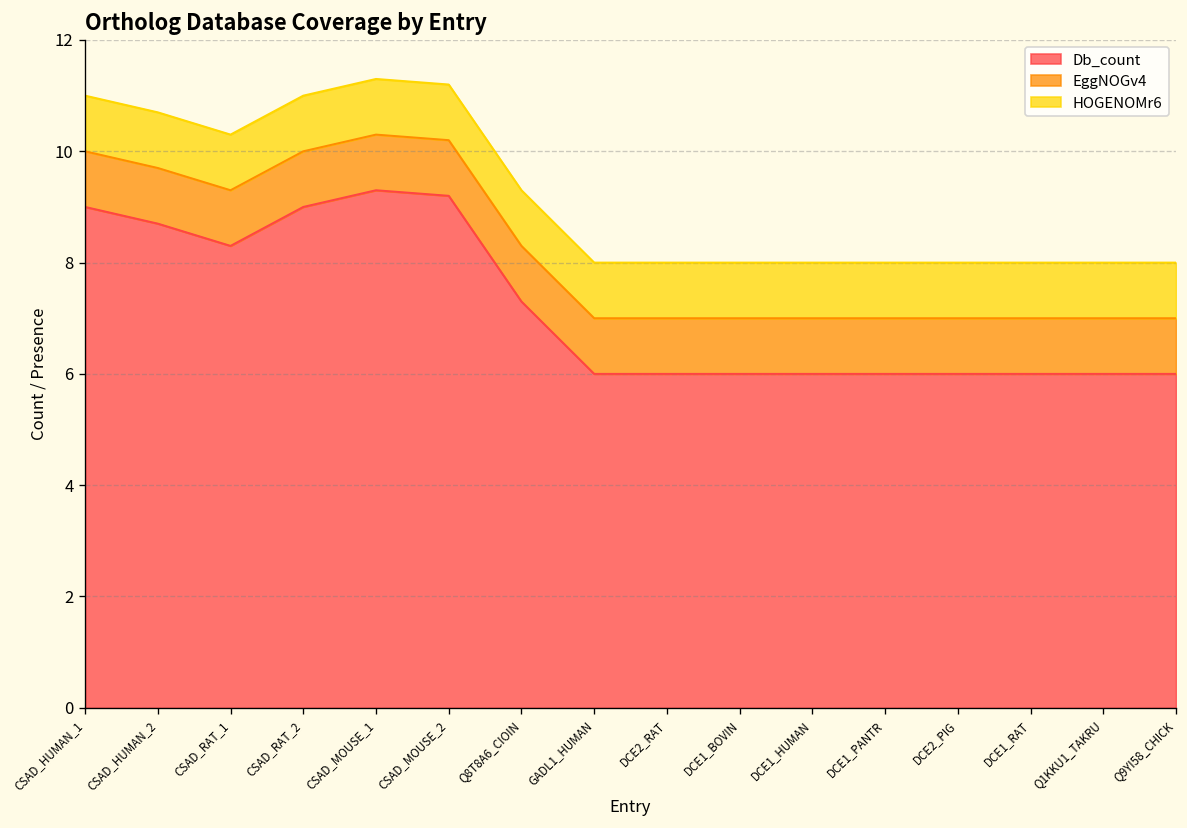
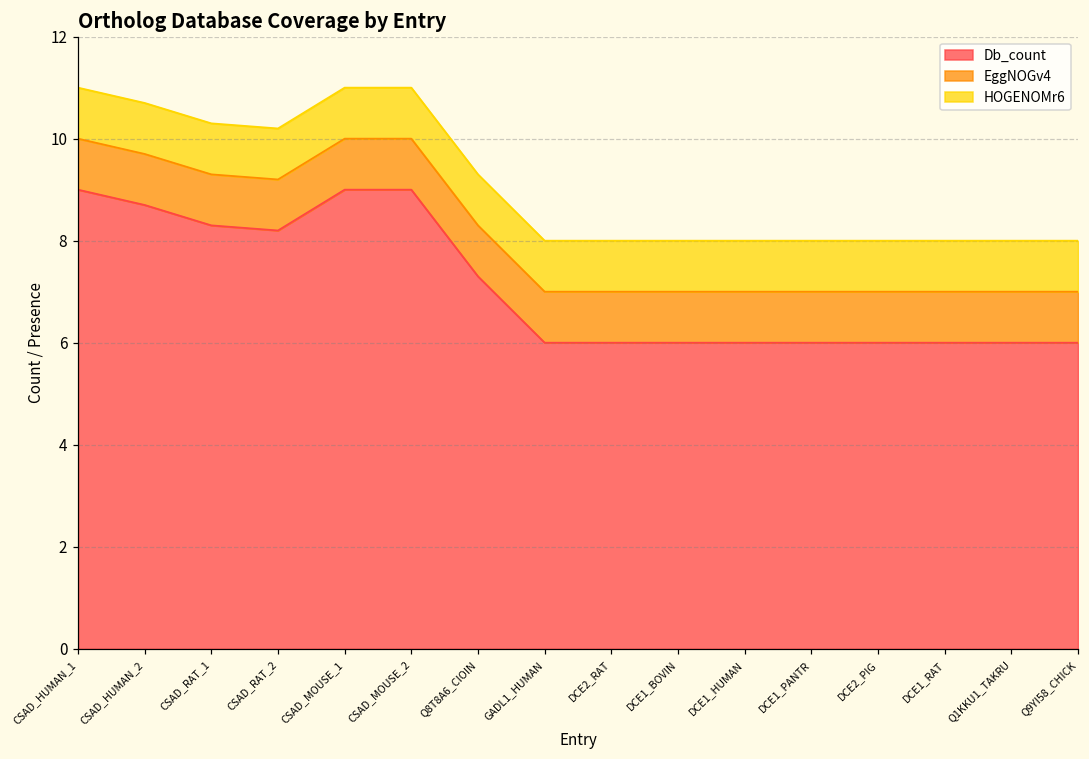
Db_count, CSAD_RAT_2: 9.0 -> 8.2
Db_count, CSAD_MOUSE_1: 9.3 -> 9.0
Db_count, CSAD_MOUSE_2: 9.2 -> 9.0
